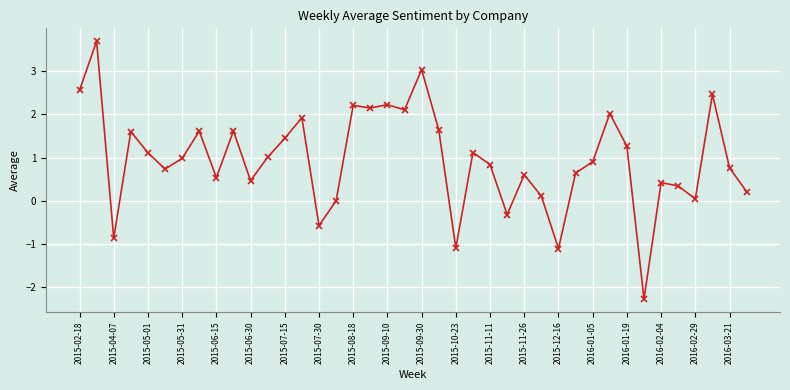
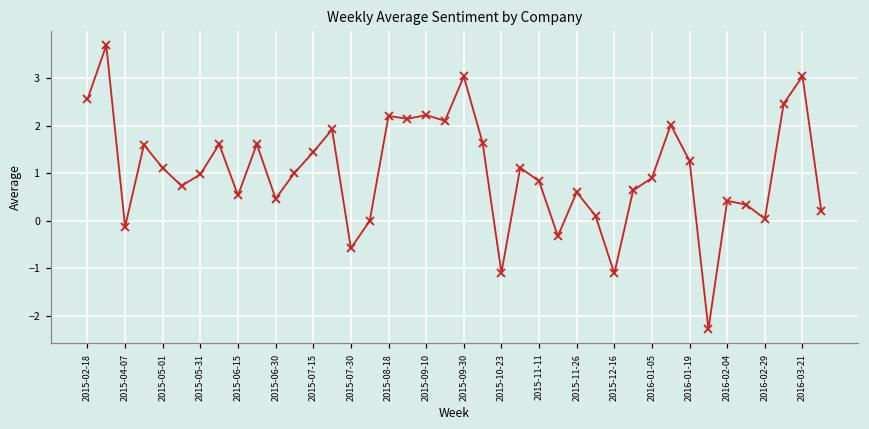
2015-04-07: -0.9 -> -0.1
2016-03-21: 0.8 -> 3.0
